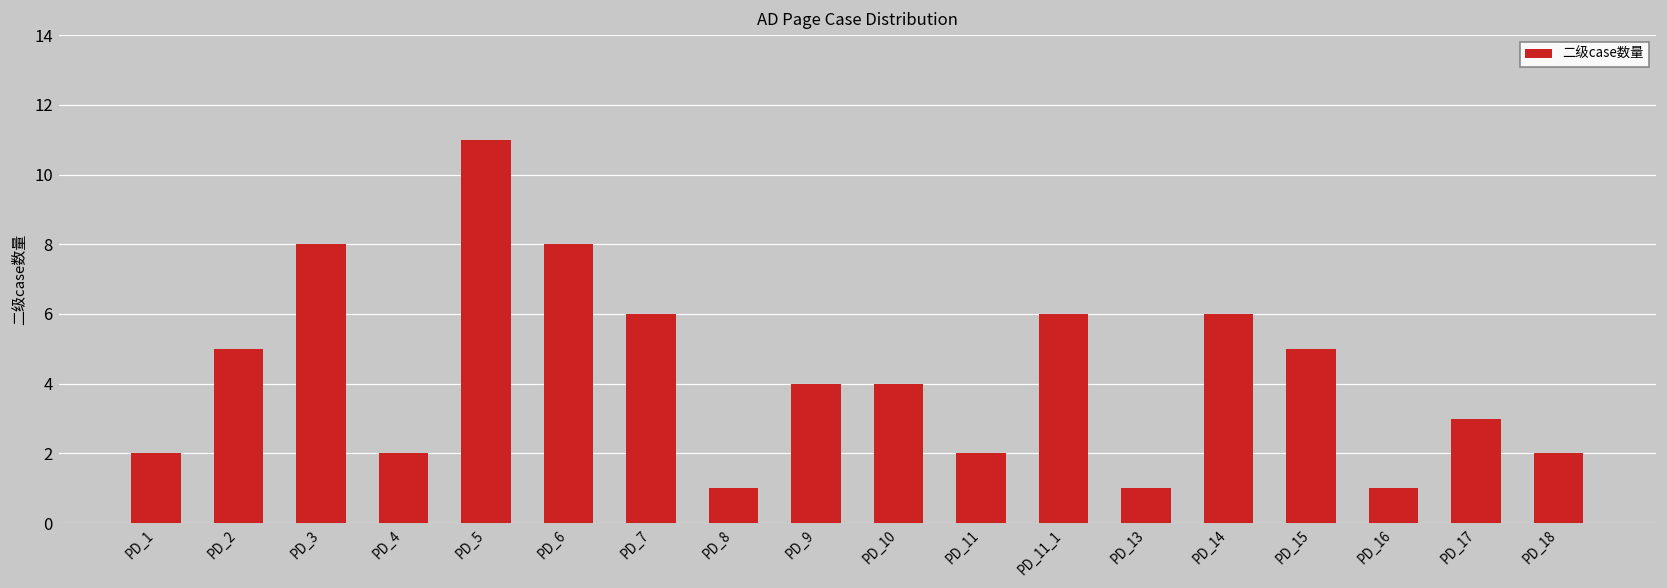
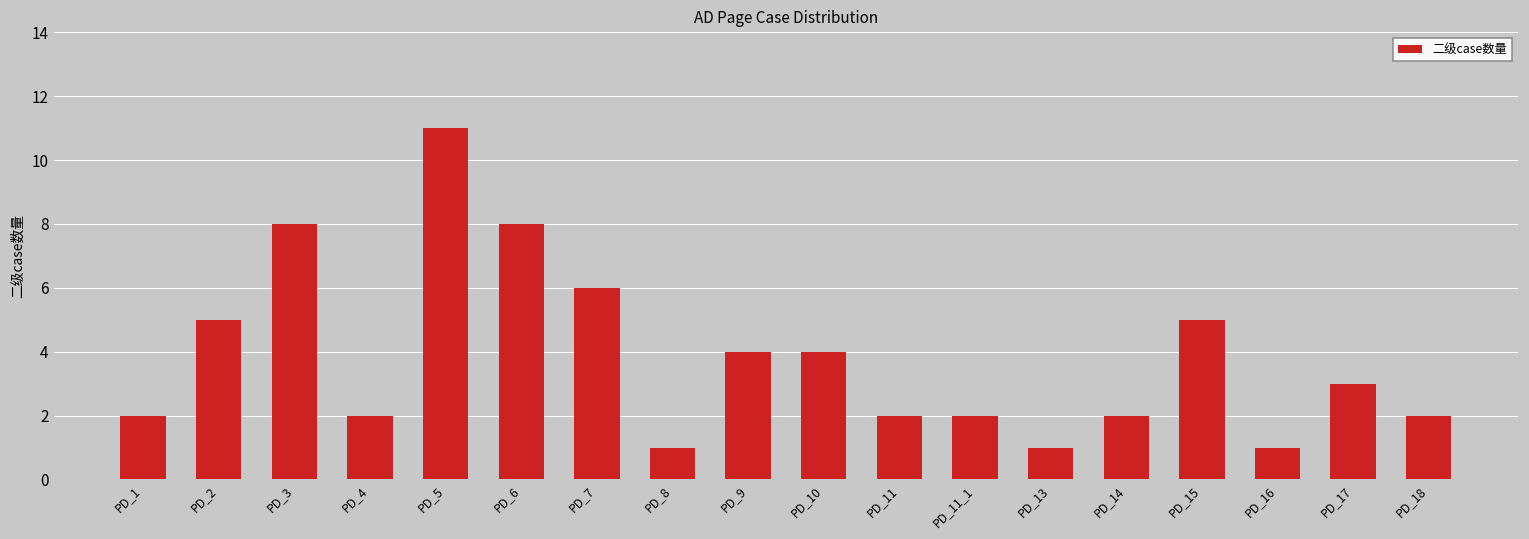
PD_11_1: 6 -> 2
PD_14: 6 -> 2
